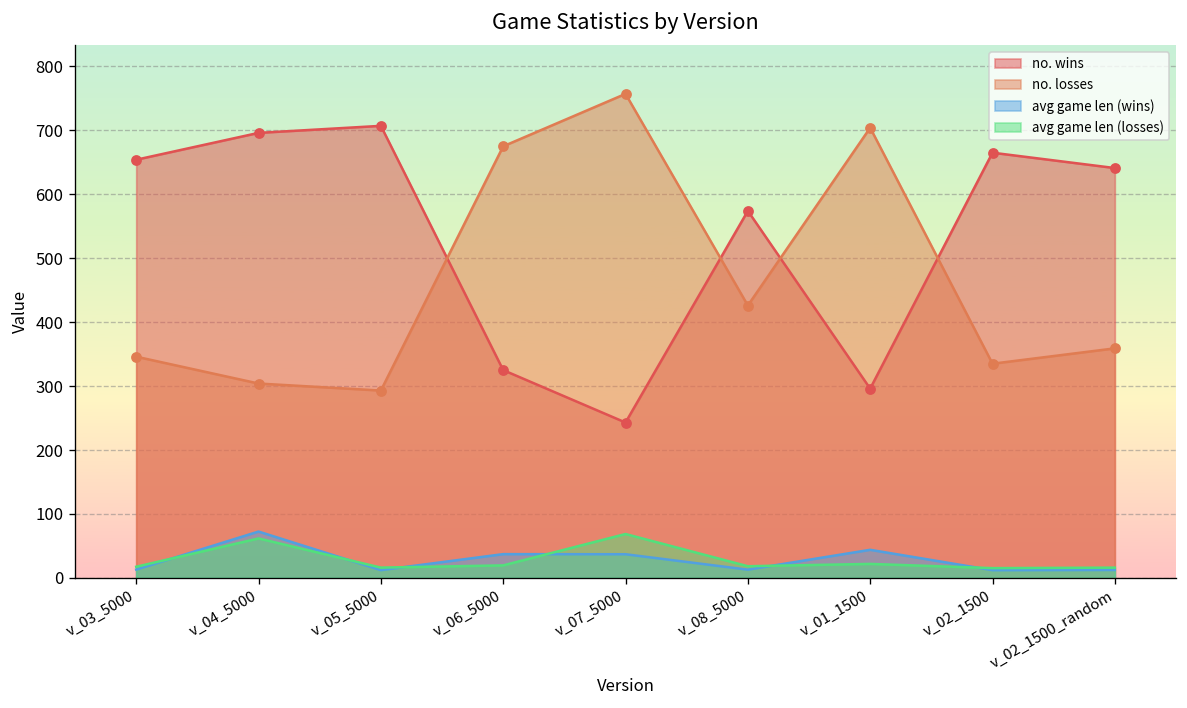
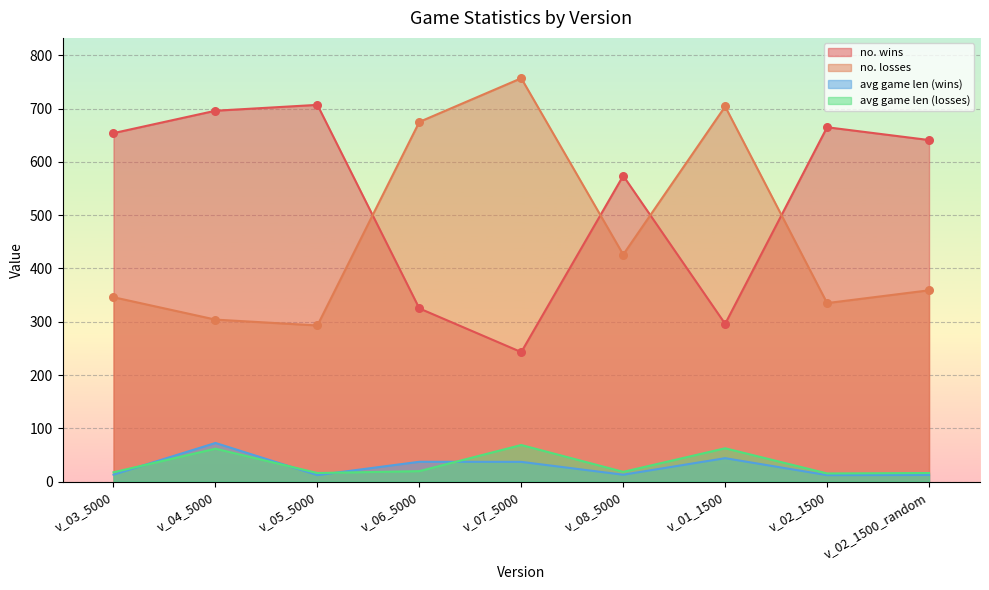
avg game len (losses), v_01_1500: 20 -> 60
